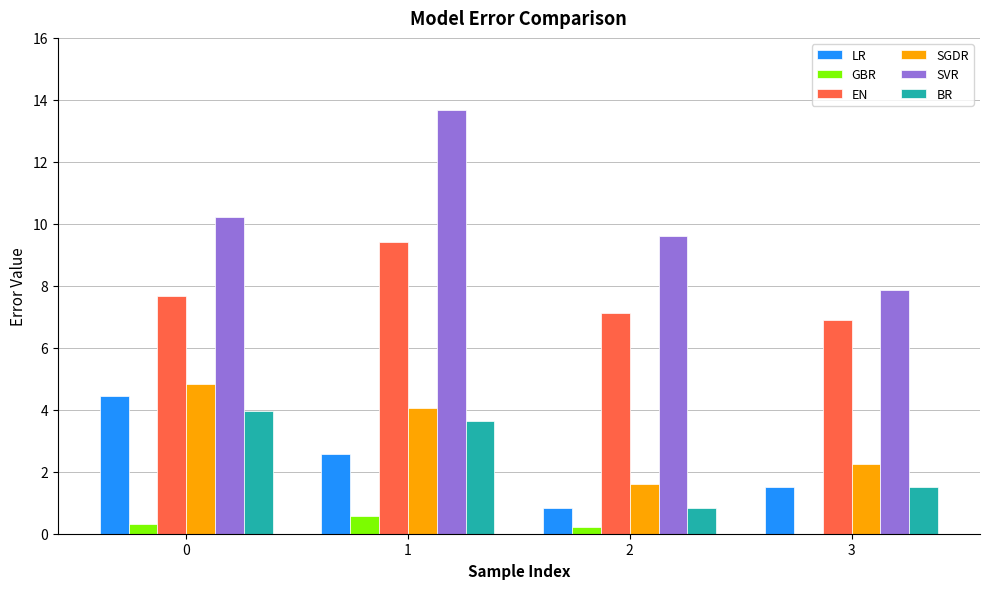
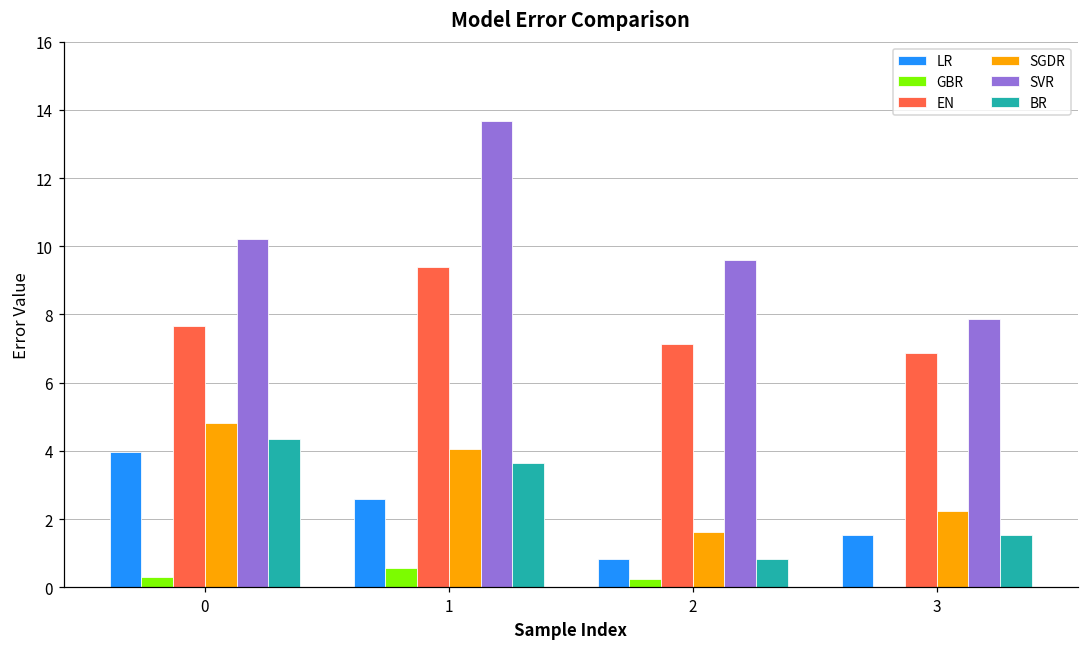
LR, 0: 4.4 -> 4.0
BR, 0: 4.0 -> 4.4
